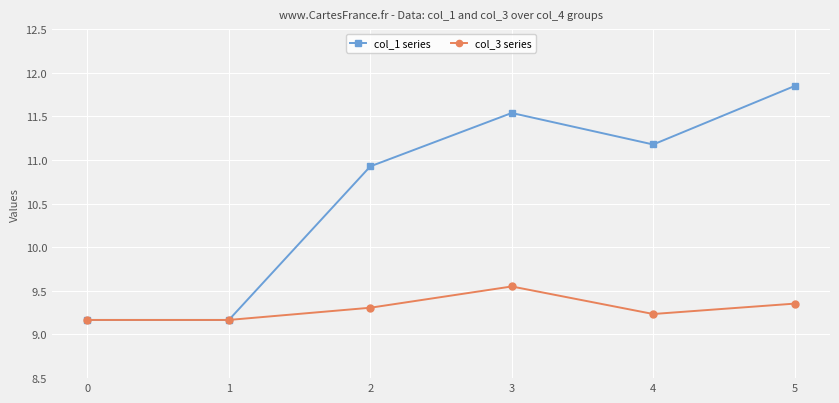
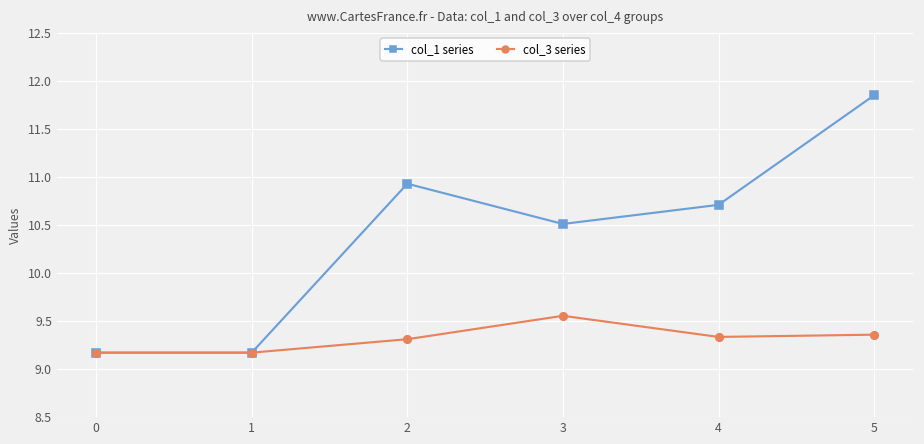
col_1 series, 3: 11.5 -> 10.5
col_1 series, 4: 11.2 -> 10.7
col_3 series, 4: 9.2 -> 9.3
